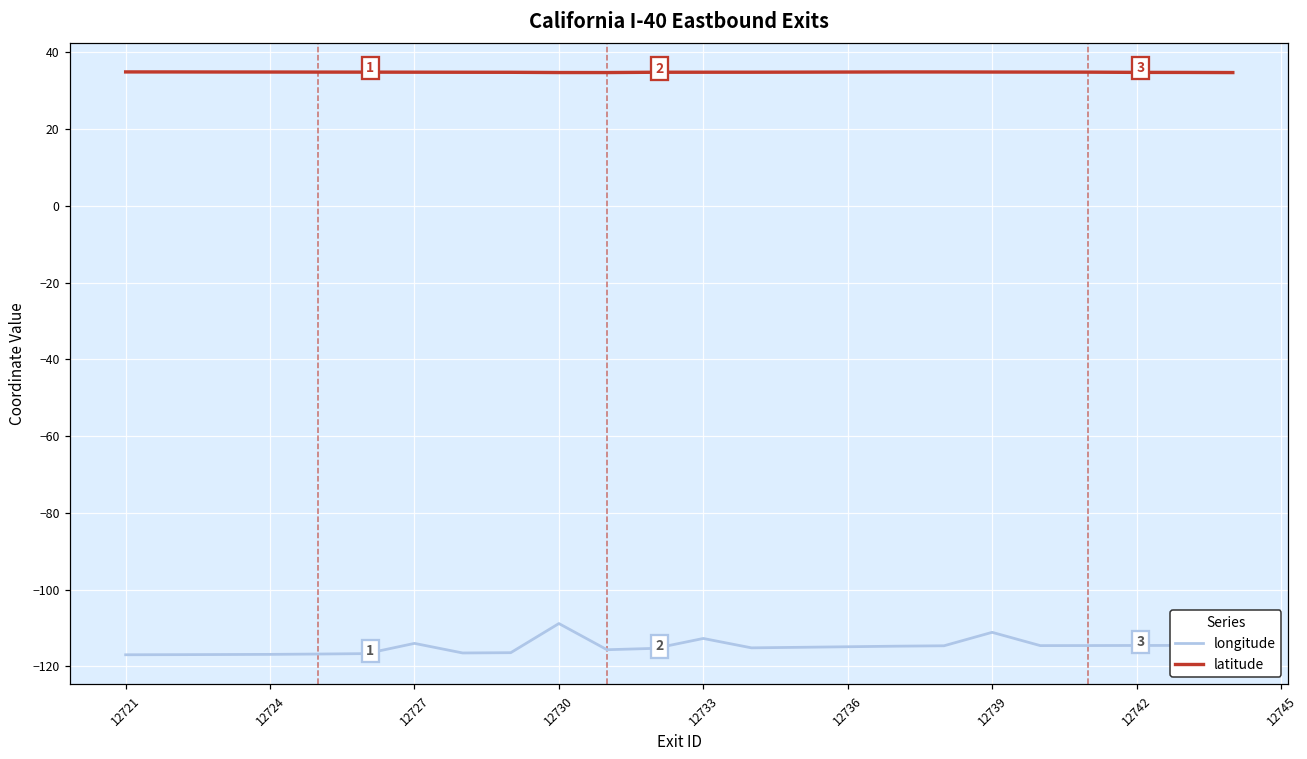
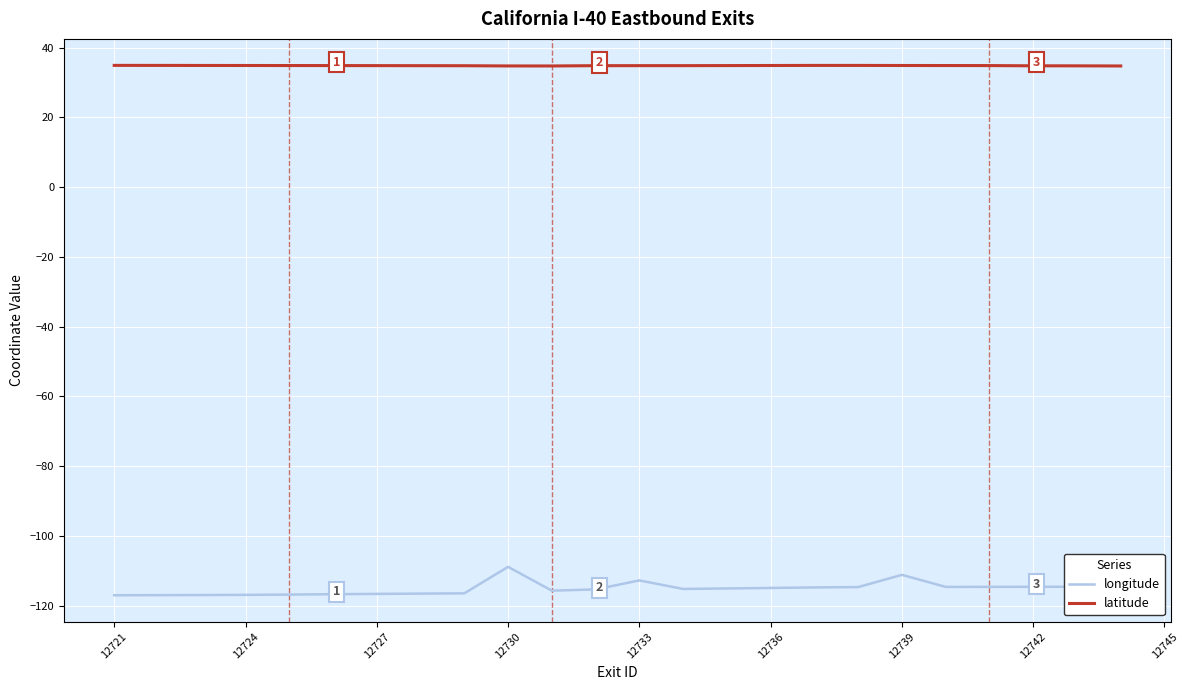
longitude, 12727: -114 -> -117
